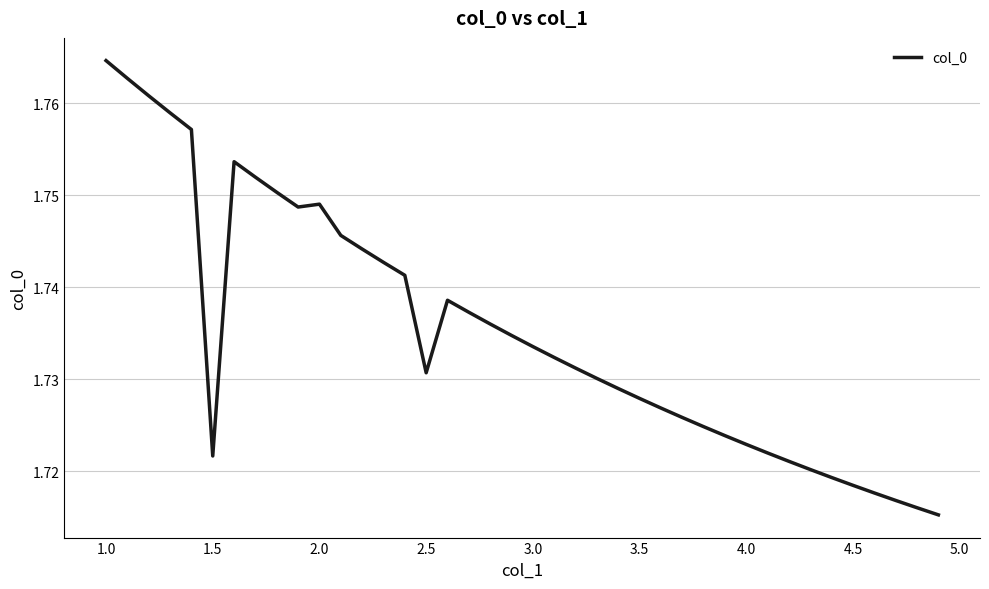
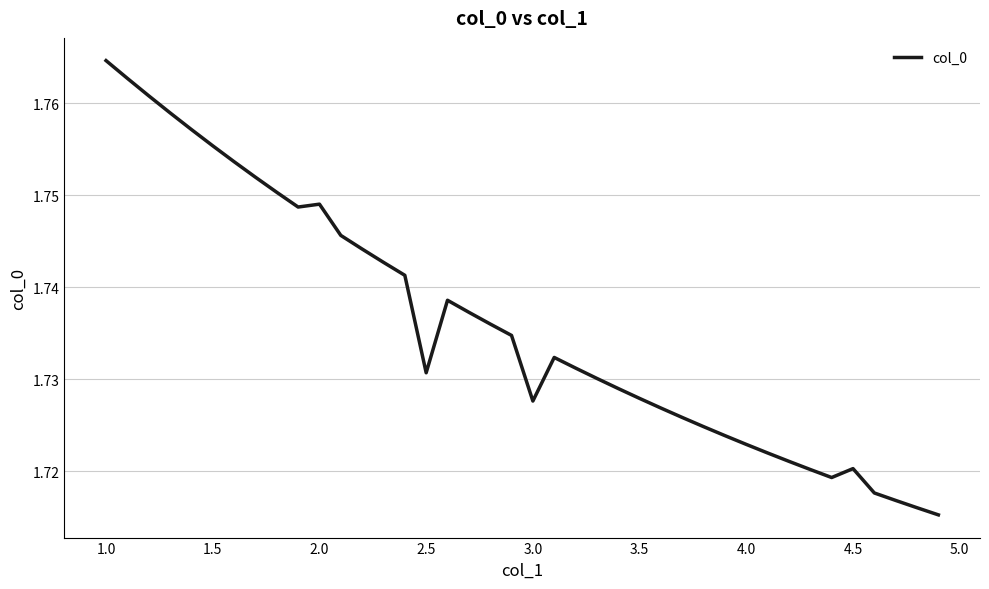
1.5: 1.722 -> 1.755
3.0: 1.734 -> 1.728
4.5: 1.718 -> 1.720
